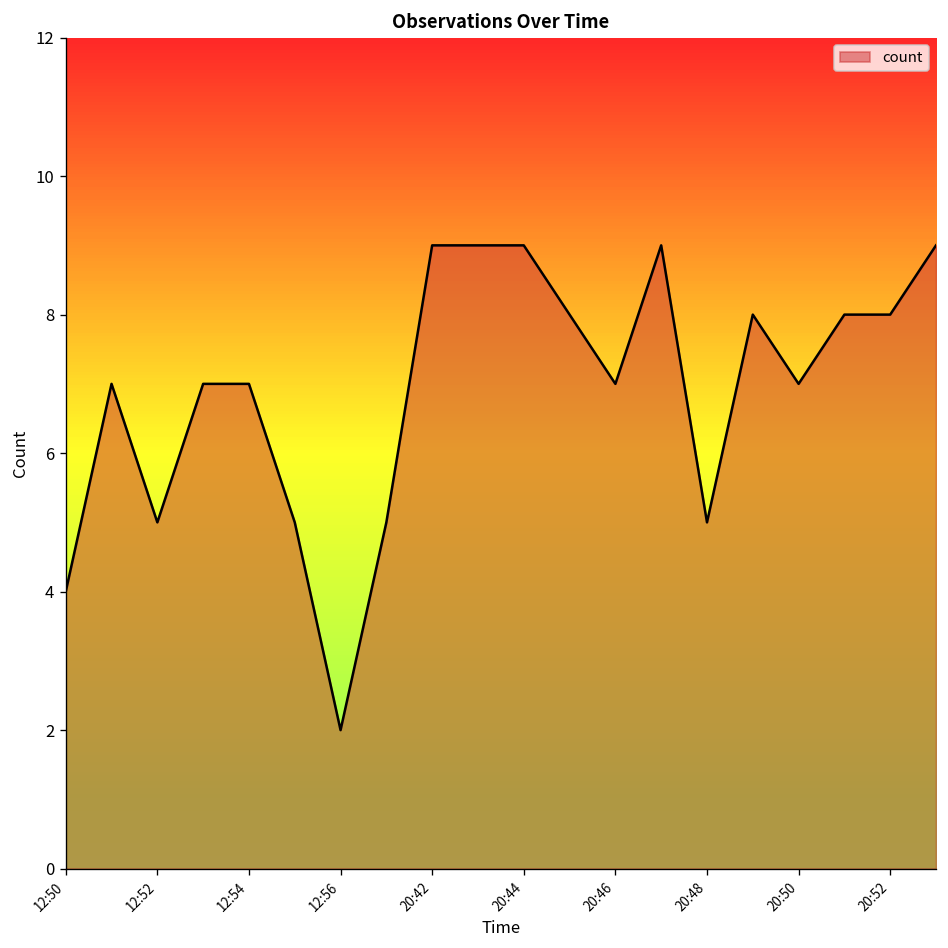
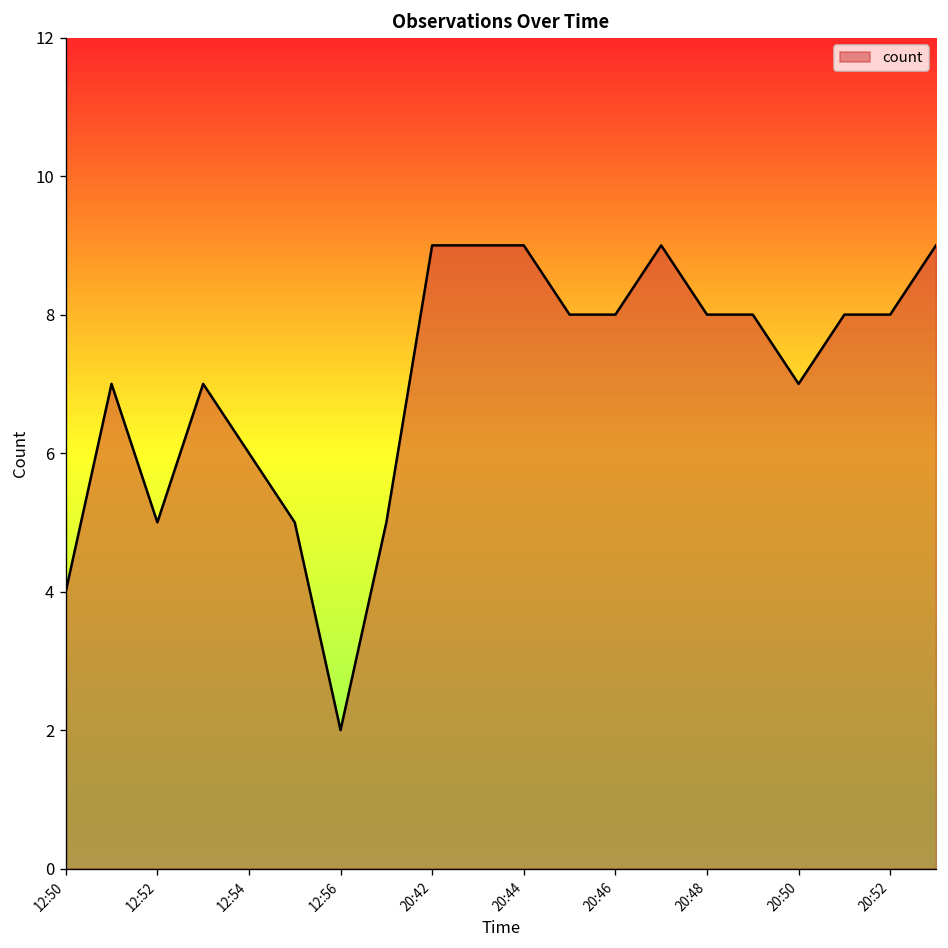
12:54: 7 -> 6
20:46: 7 -> 8
20:48: 5 -> 8
